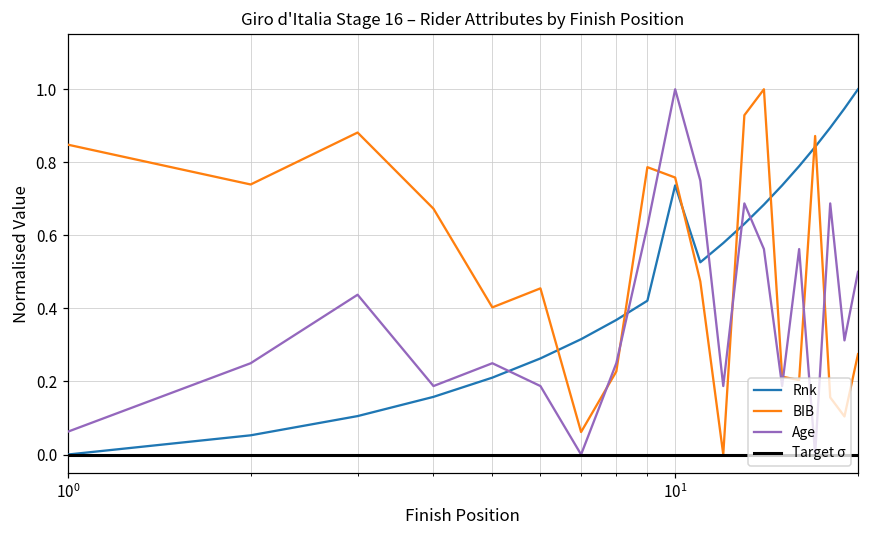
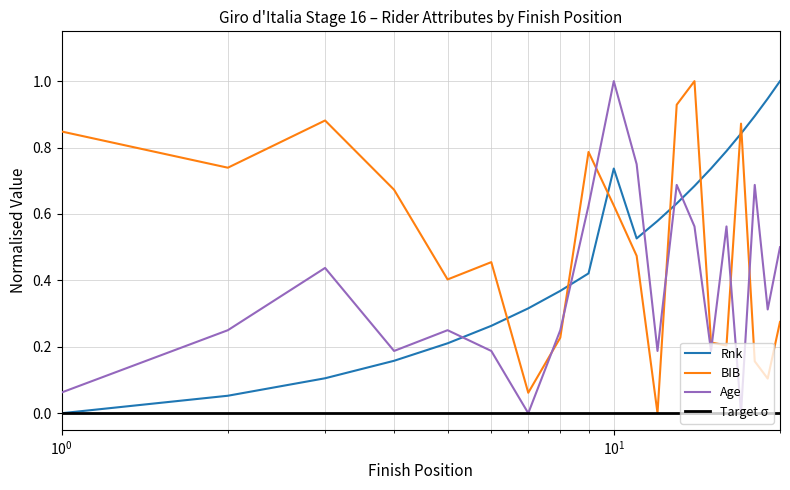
BIB, 10^1: 0.76 -> 0.63
